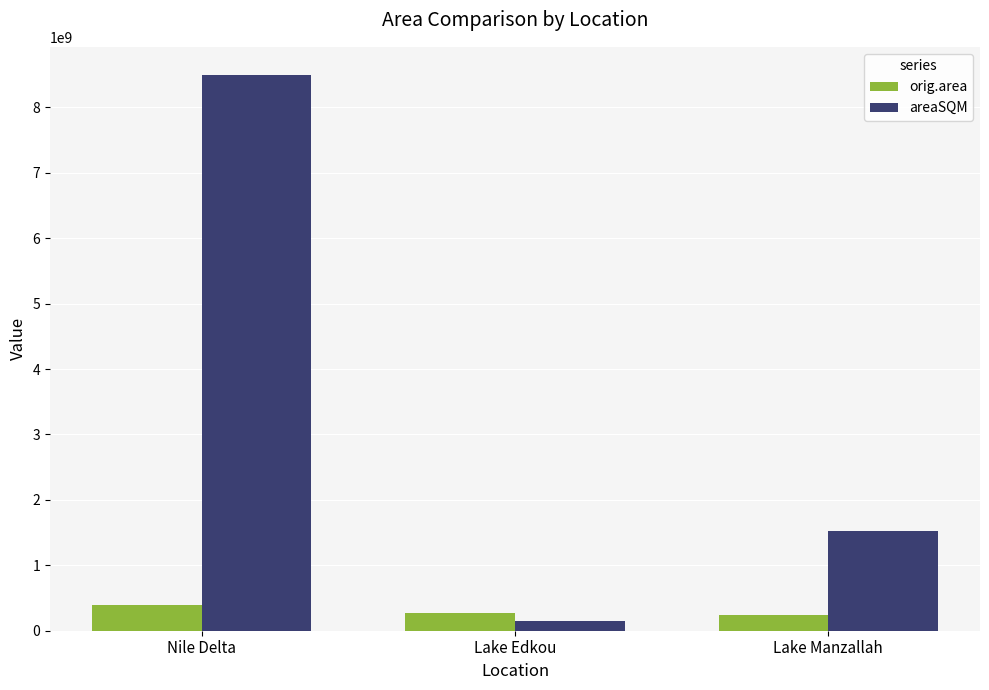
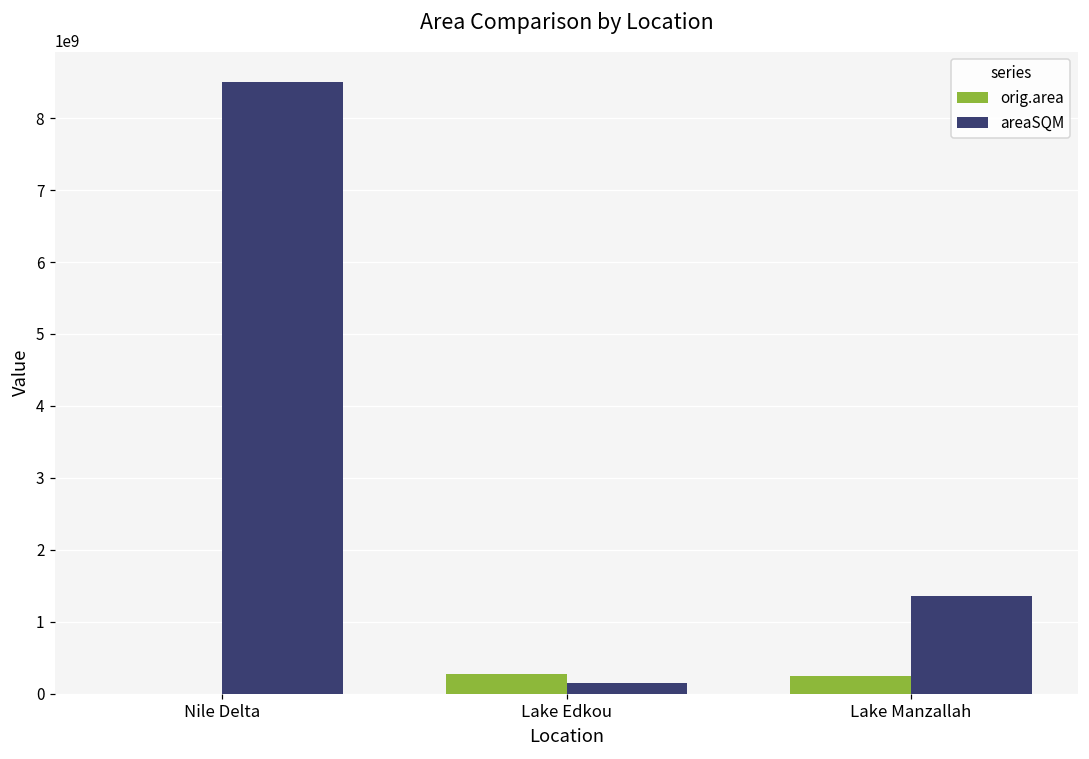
orig.area, Nile Delta: 400000000 -> 0
areaSQM, Lake Manzallah: 1500000000 -> 1400000000
